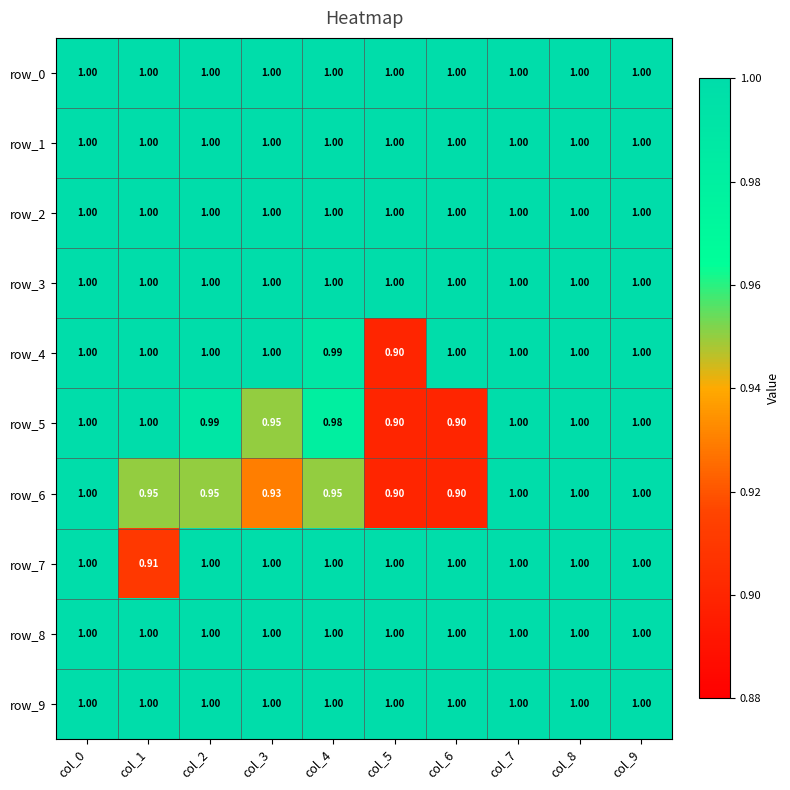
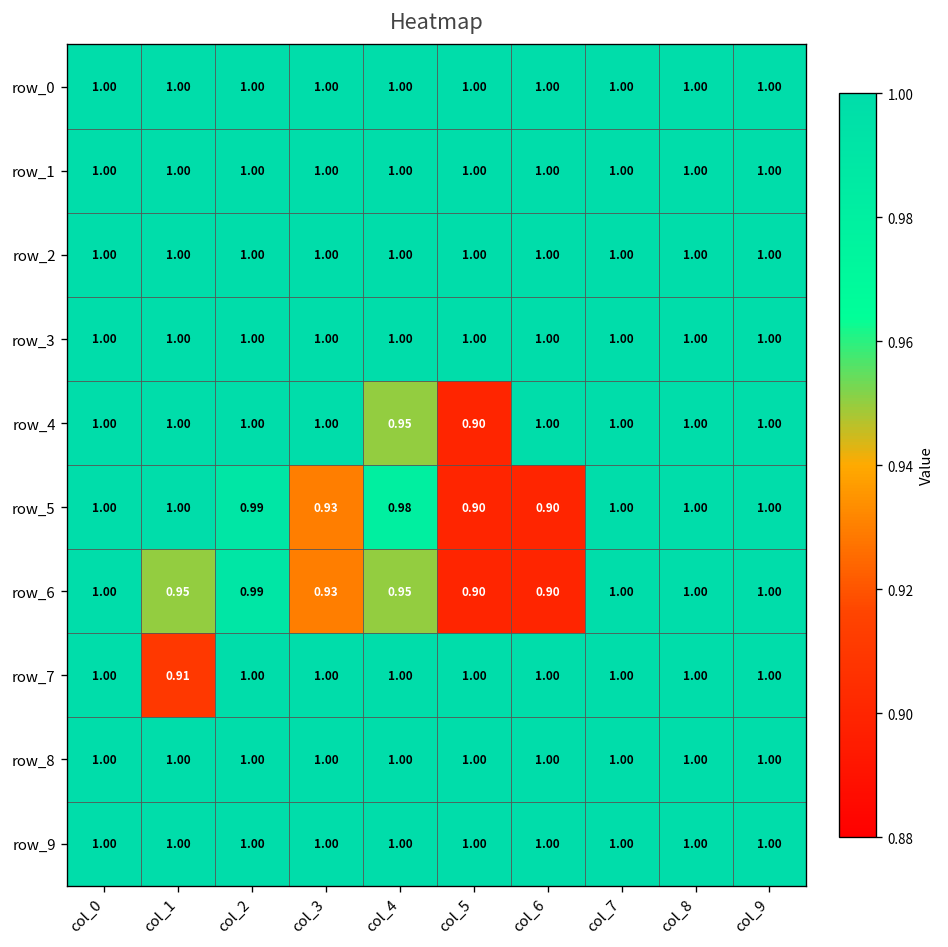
row_4, col_4: 0.99 -> 0.95
row_5, col_3: 0.95 -> 0.93
row_6, col_2: 0.95 -> 0.99
